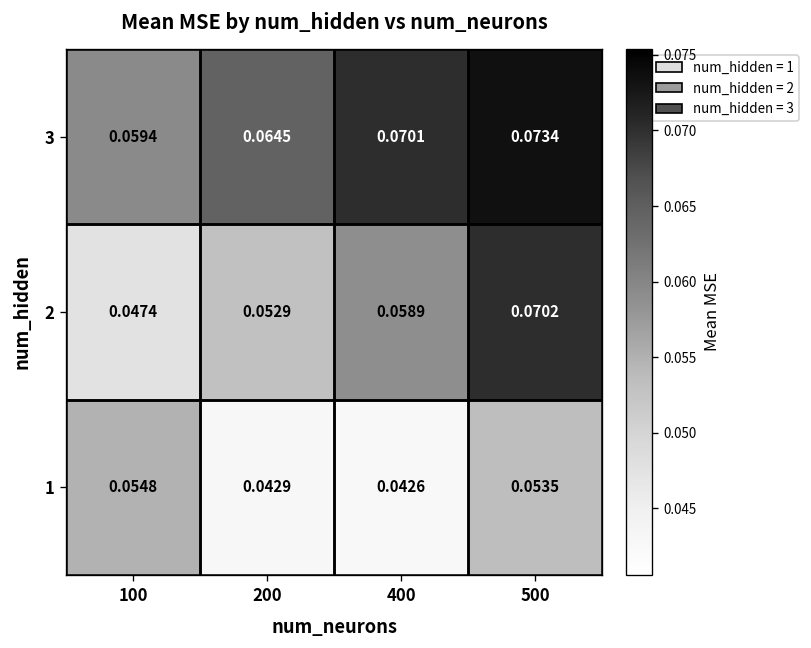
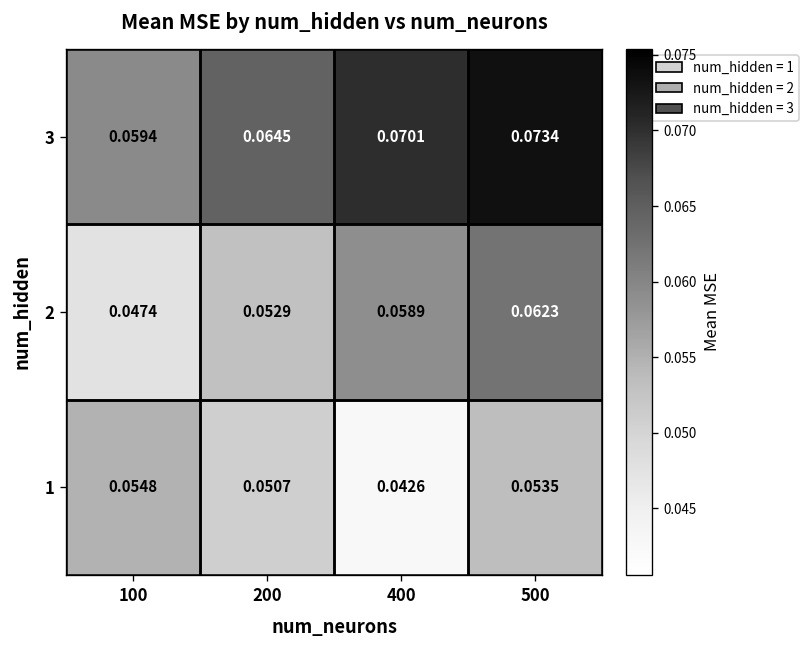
2, 500: 0.0702 -> 0.0623
1, 200: 0.0429 -> 0.0507
